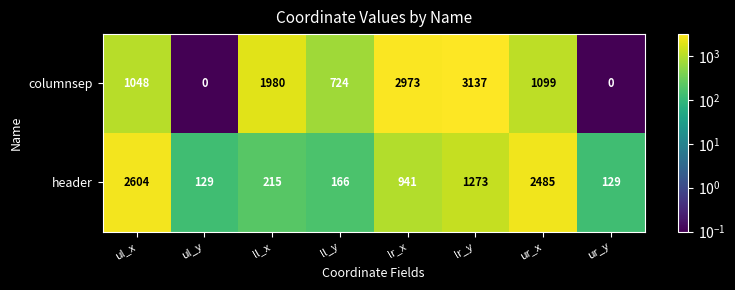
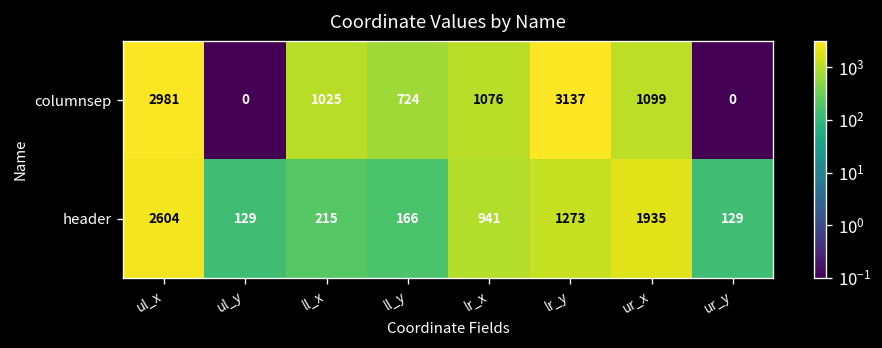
columnsep, ul_x: 1048 -> 2981
columnsep, ll_x: 1980 -> 1025
columnsep, lr_x: 2973 -> 1076
header, ur_x: 2485 -> 1935
